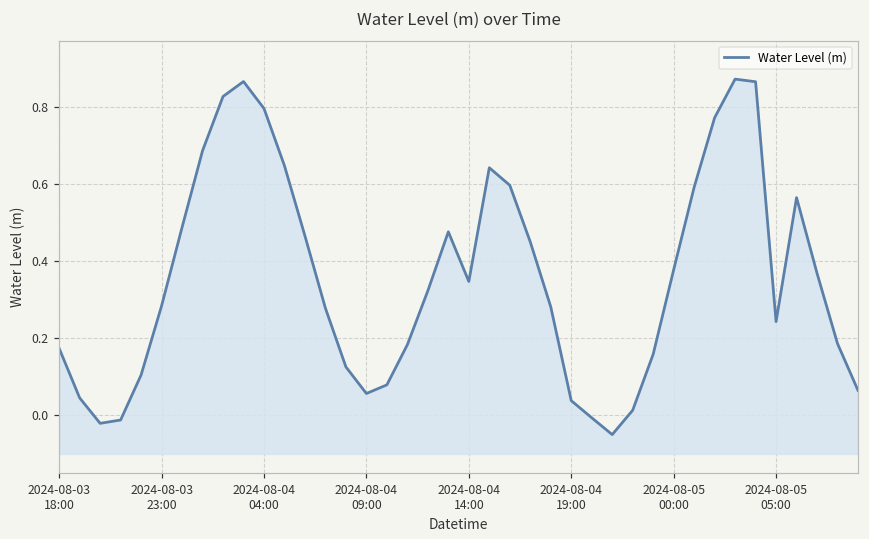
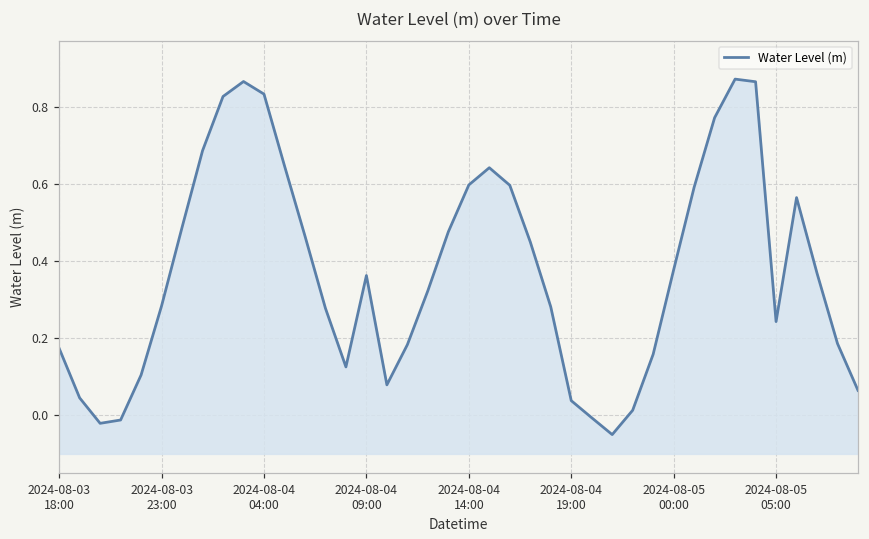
2024-08-04 04:00: 0.80 -> 0.83
2024-08-04 09:00: 0.06 -> 0.36
2024-08-04 14:00: 0.35 -> 0.60
